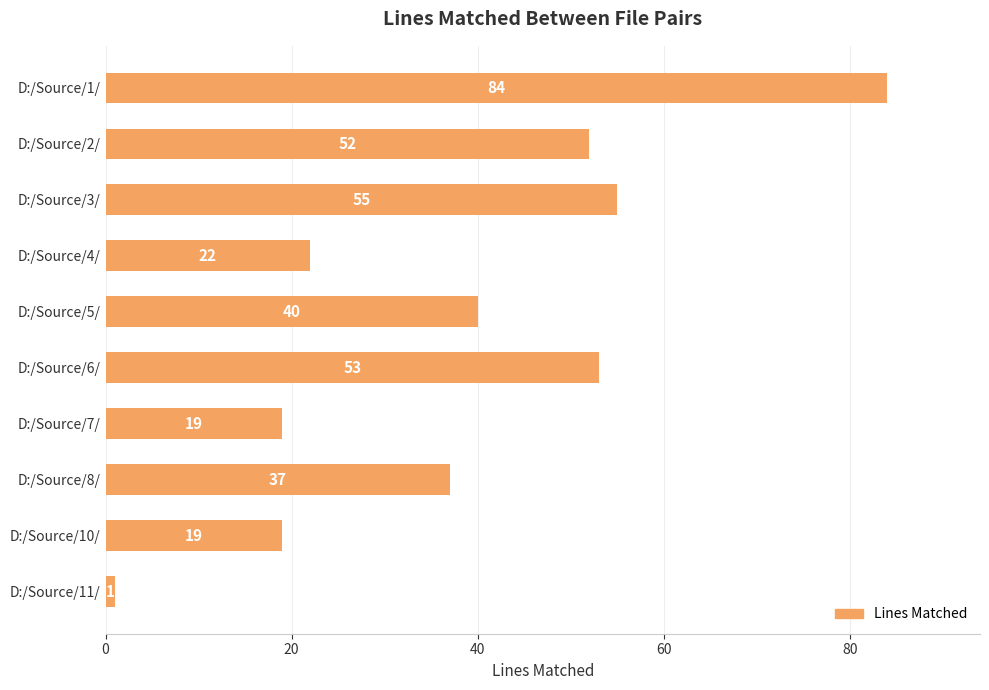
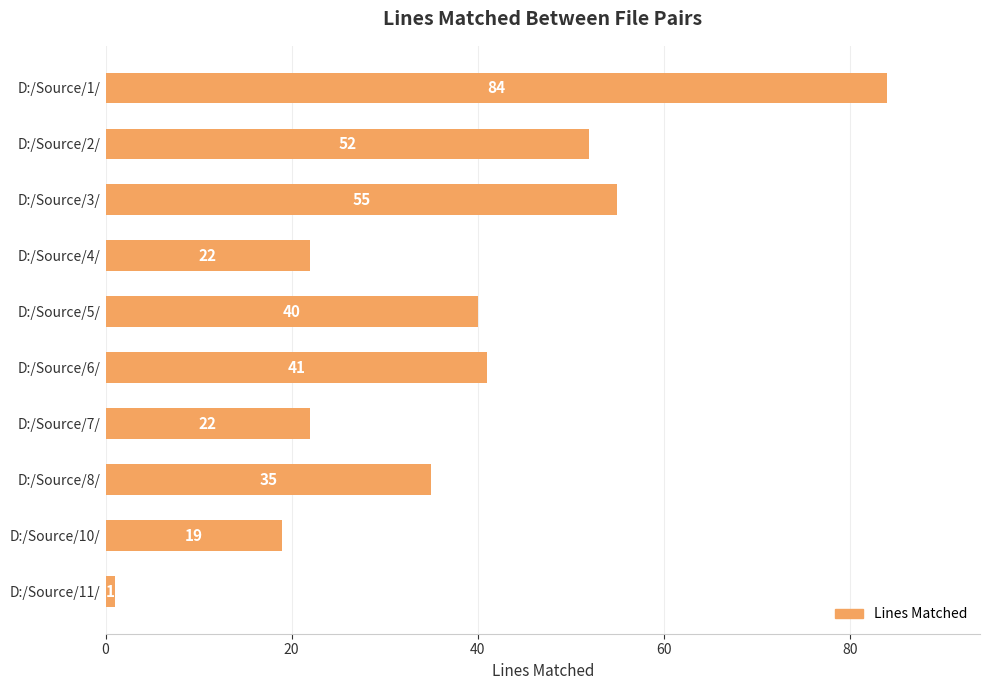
D:/Source/6/: 53 -> 41
D:/Source/7/: 19 -> 22
D:/Source/8/: 37 -> 35
